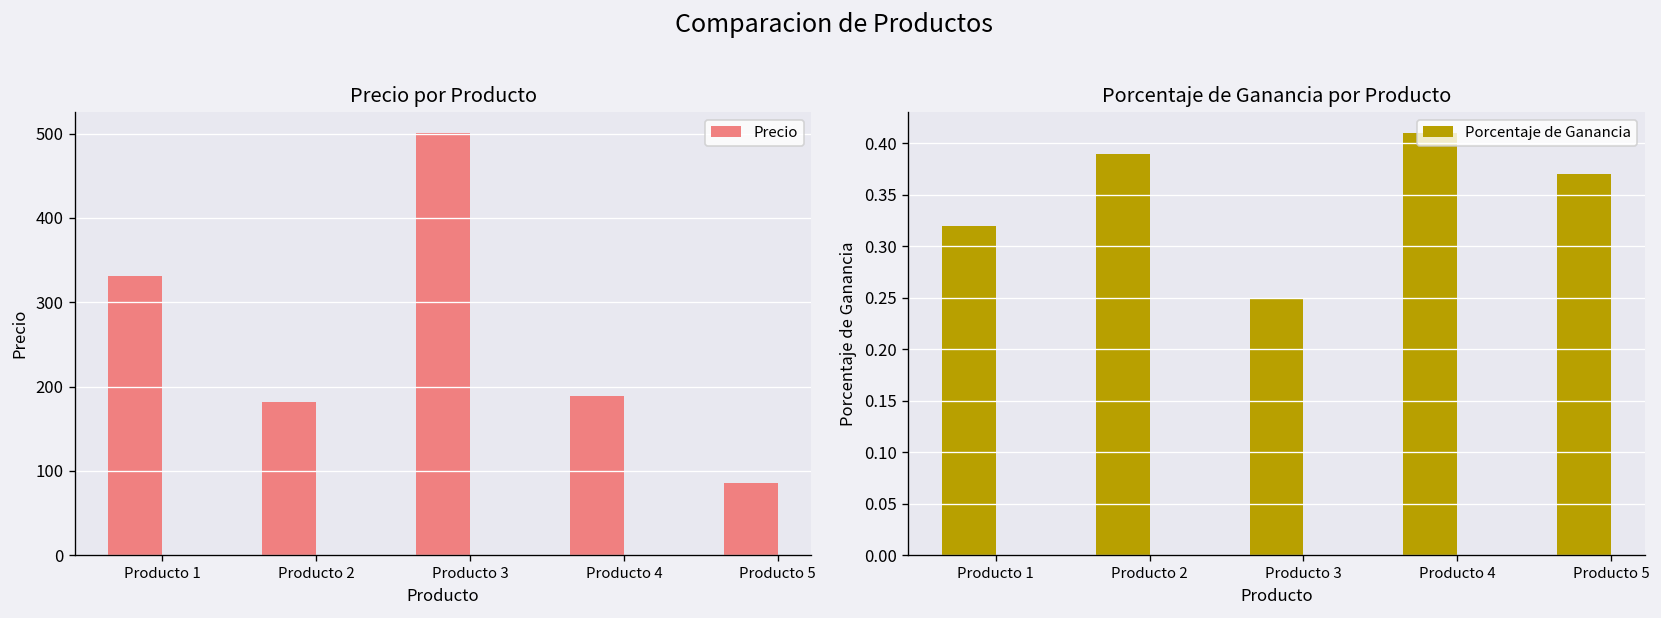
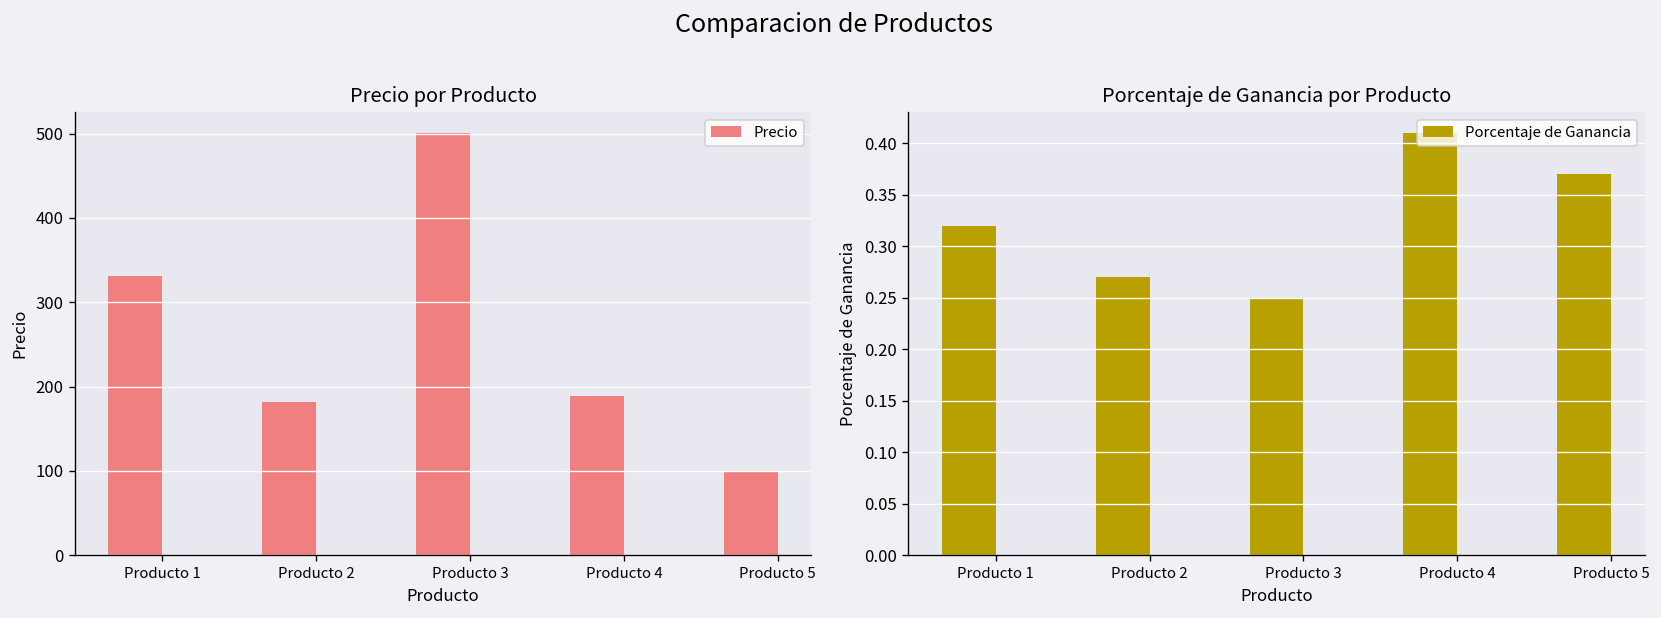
Precio por Producto, Producto 5: 90 -> 100
Porcentaje de Ganancia por Producto, Producto 2: 0.39 -> 0.27
